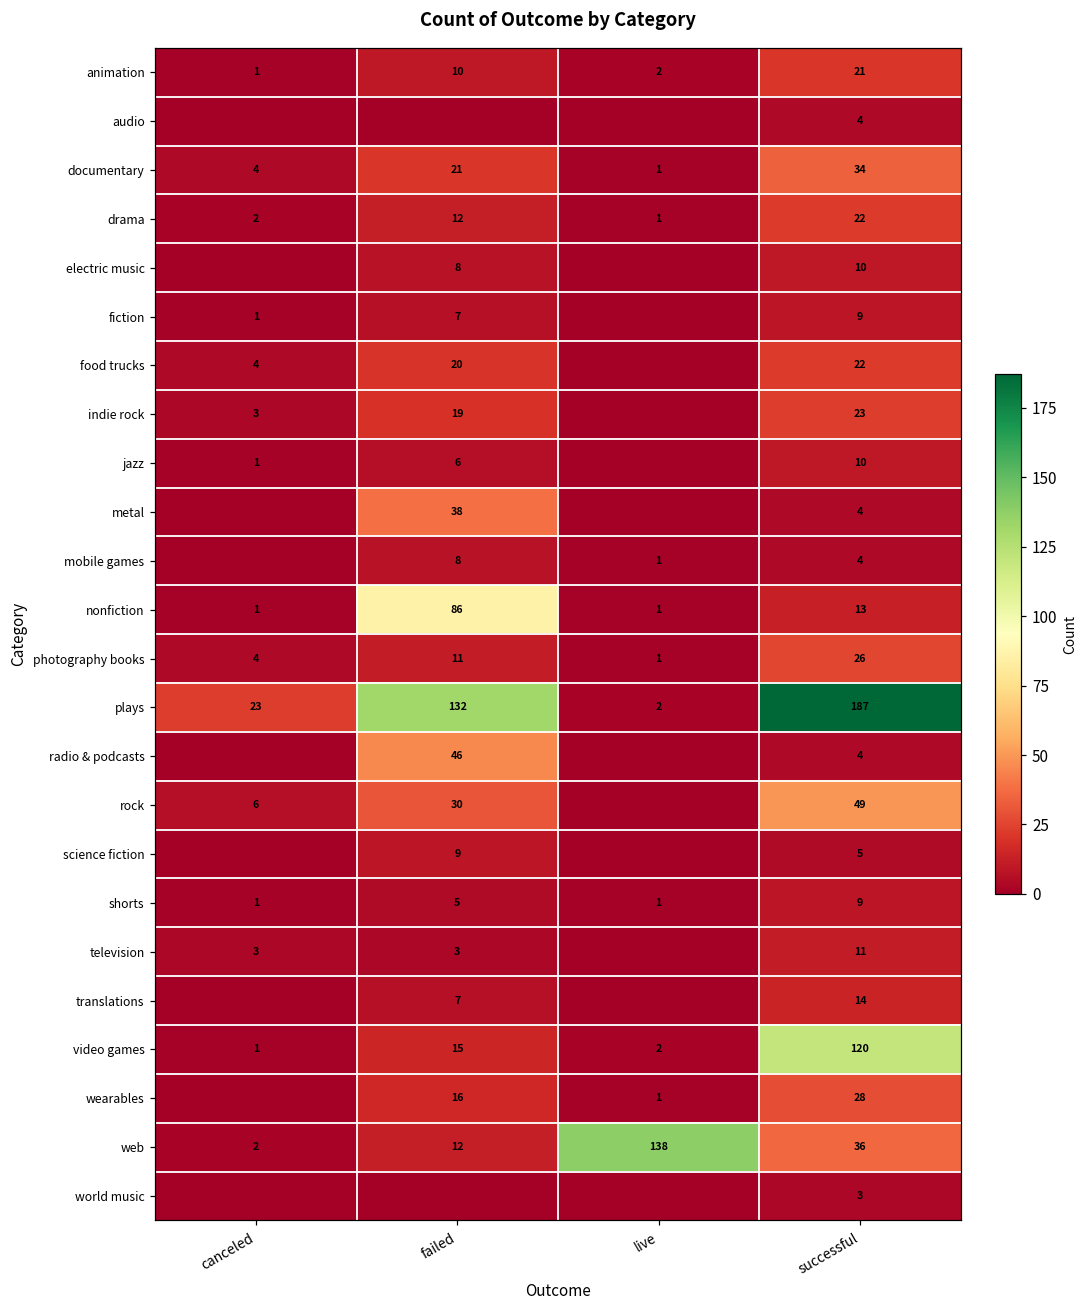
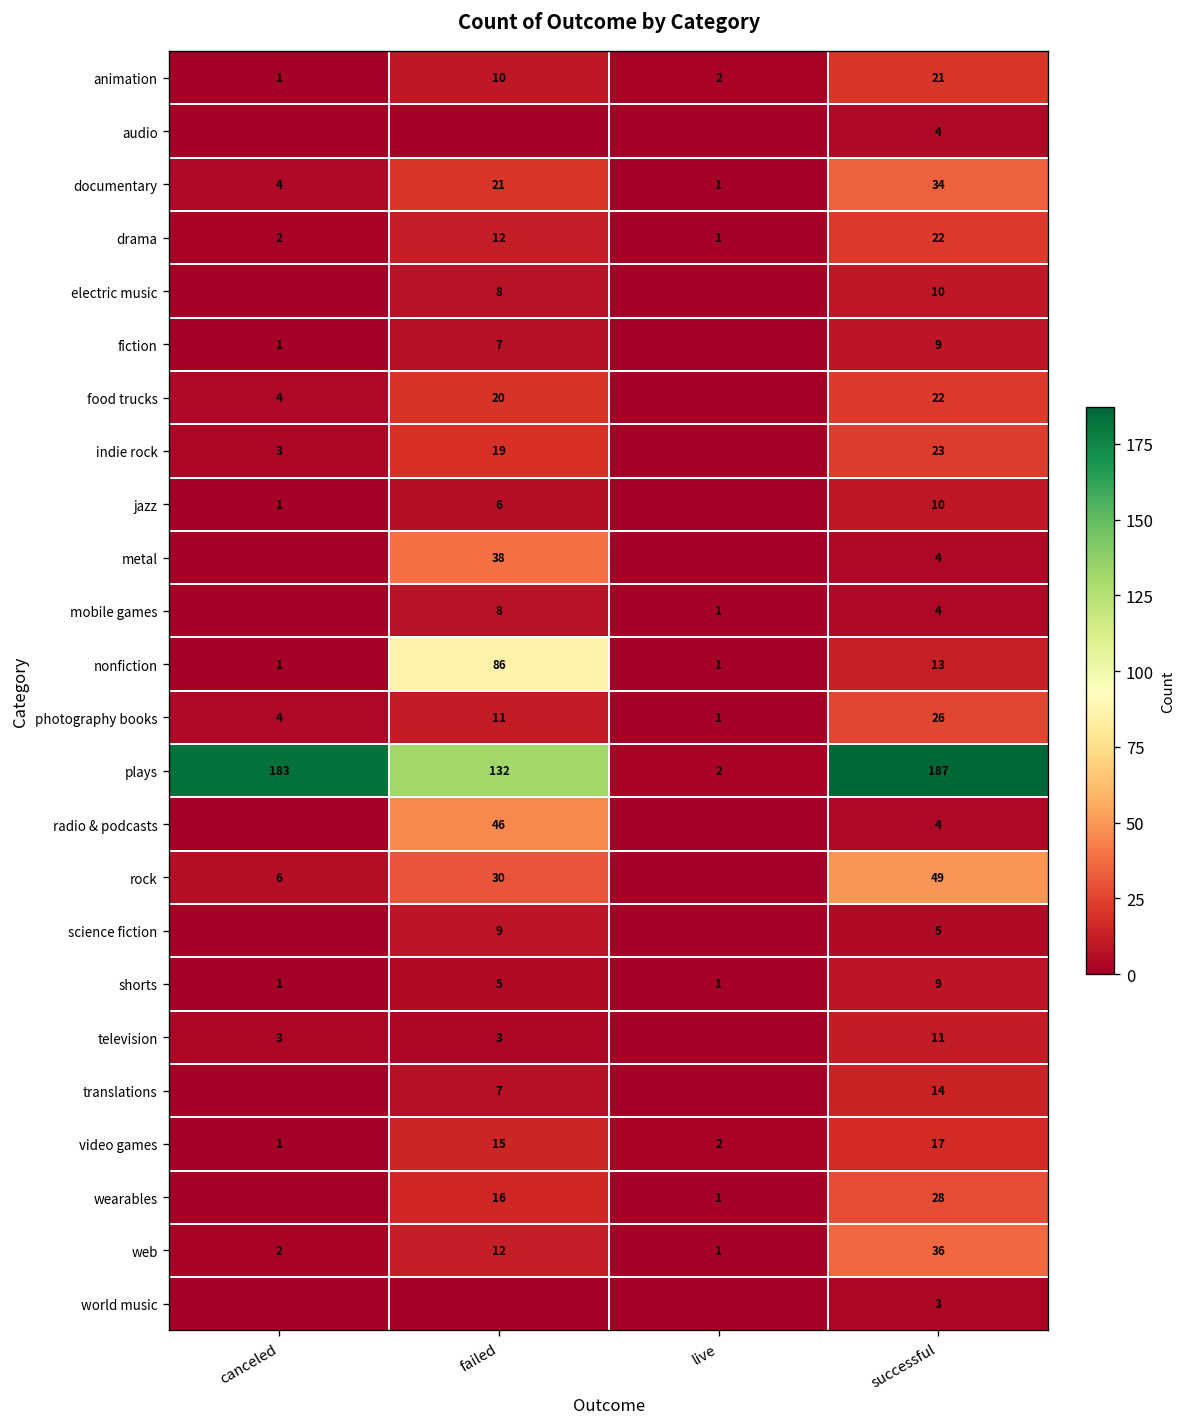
plays, canceled: 23 -> 183
video games, successful: 120 -> 17
web, live: 138 -> 1
